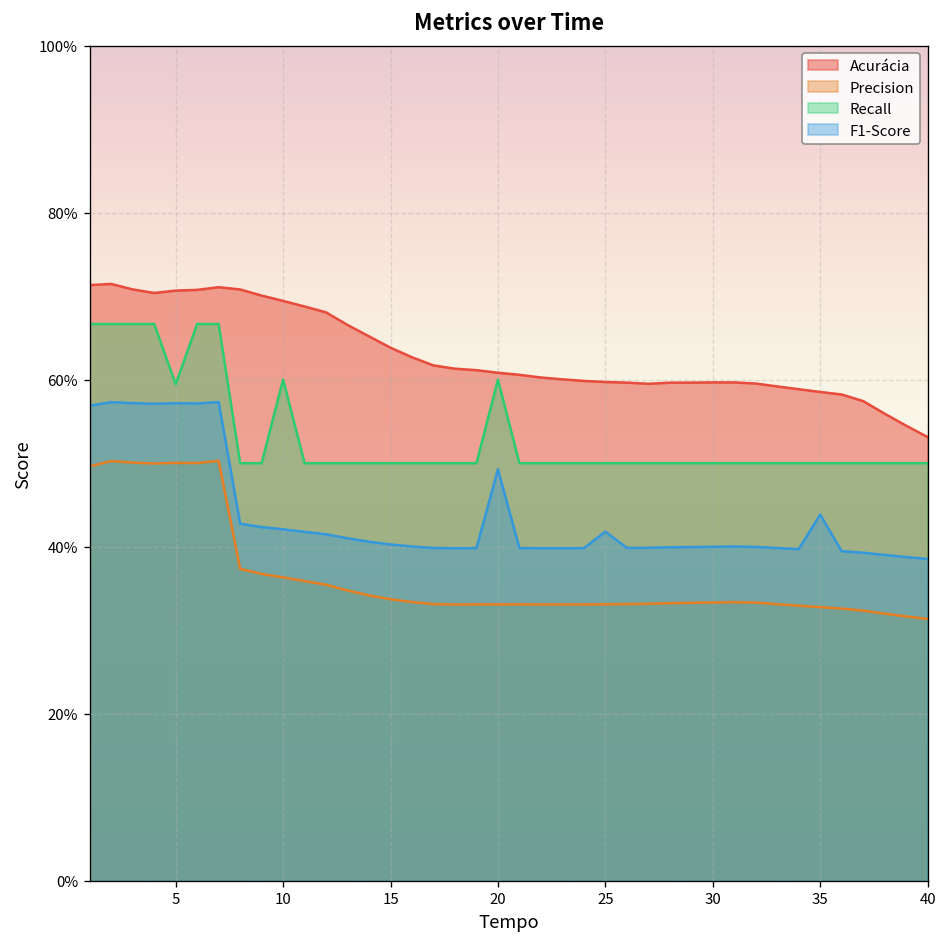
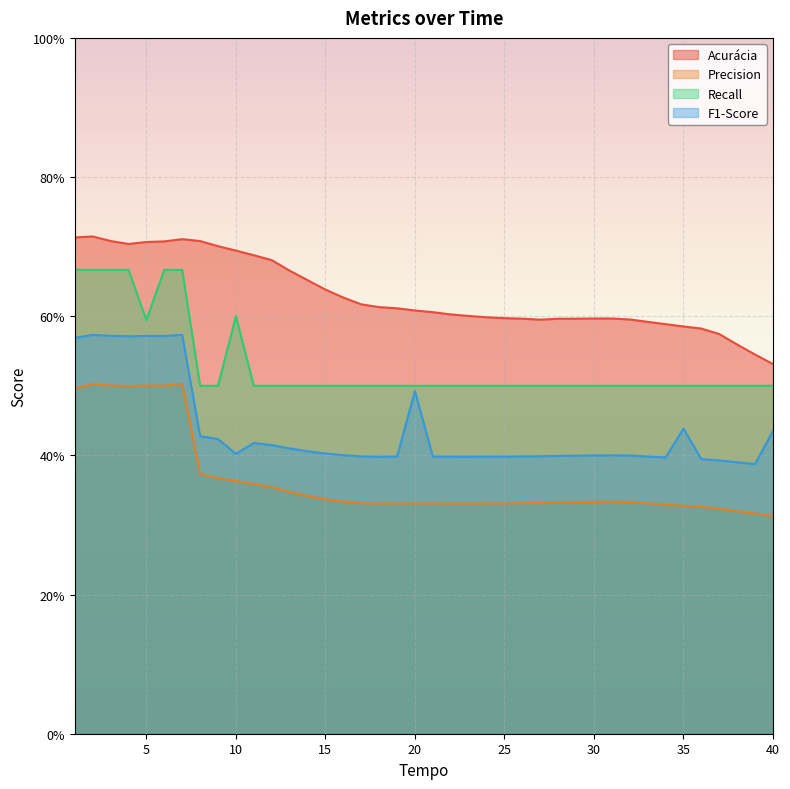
F1-Score, 10: 42% -> 40%
Recall, 20: 60% -> 50%
F1-Score, 25: 42% -> 40%
F1-Score, 40: 39% -> 44%
